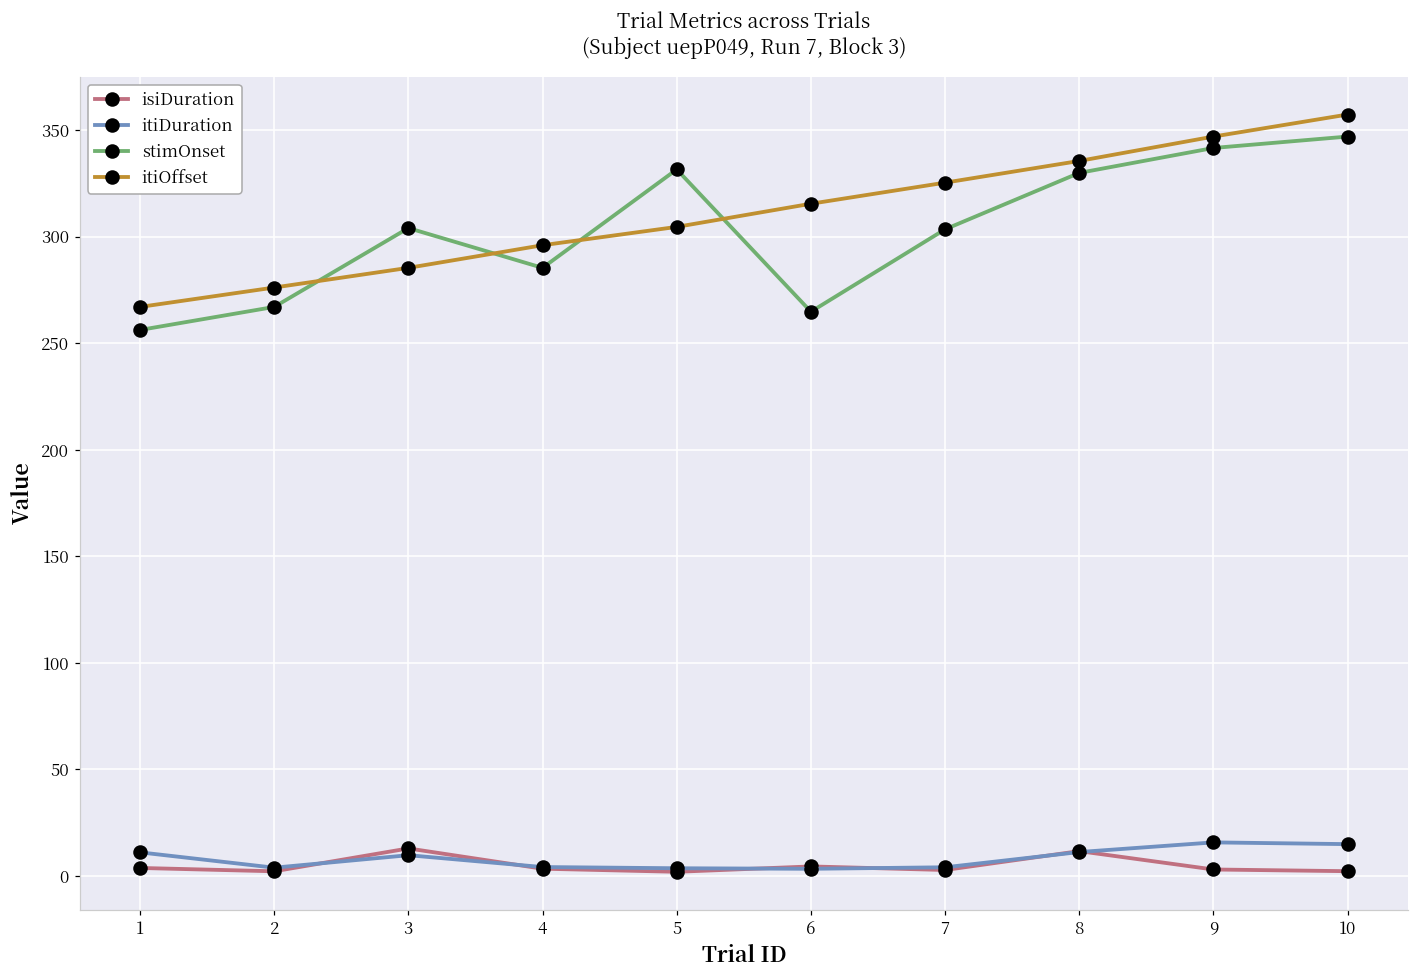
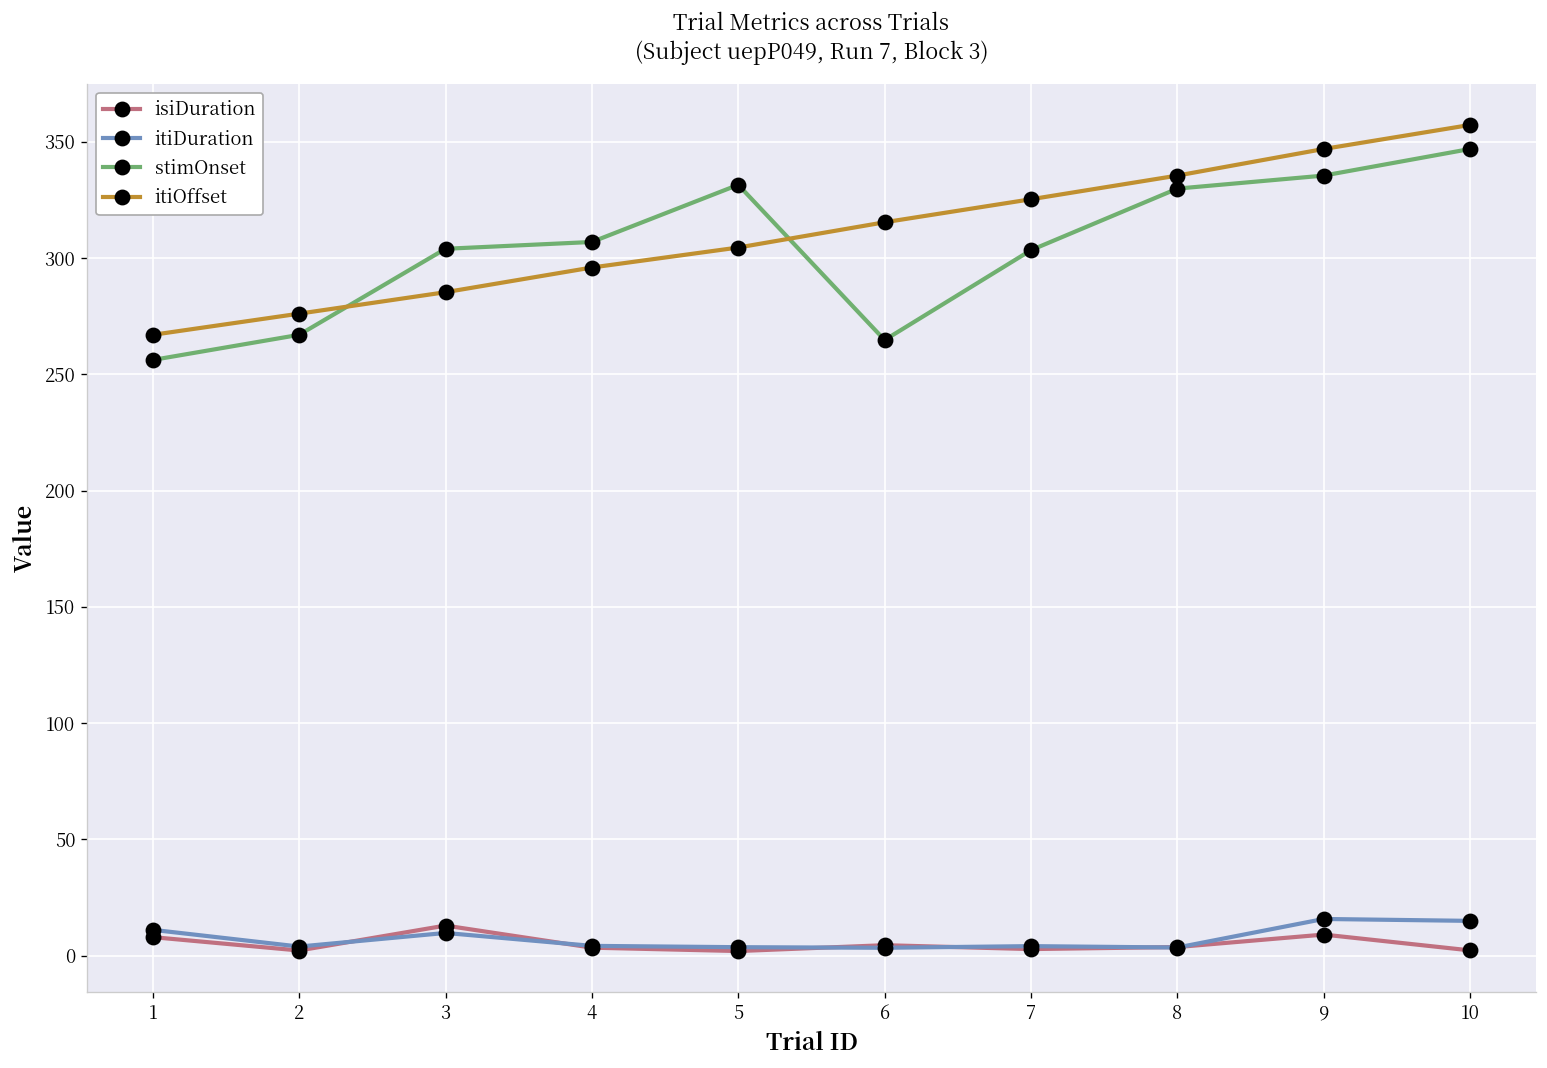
isiDuration, 1: 4 -> 8
stimOnset, 4: 285 -> 307
isiDuration, 8: 12 -> 4
itiDuration, 8: 11 -> 3
isiDuration, 9: 3 -> 9
stimOnset, 9: 342 -> 336
